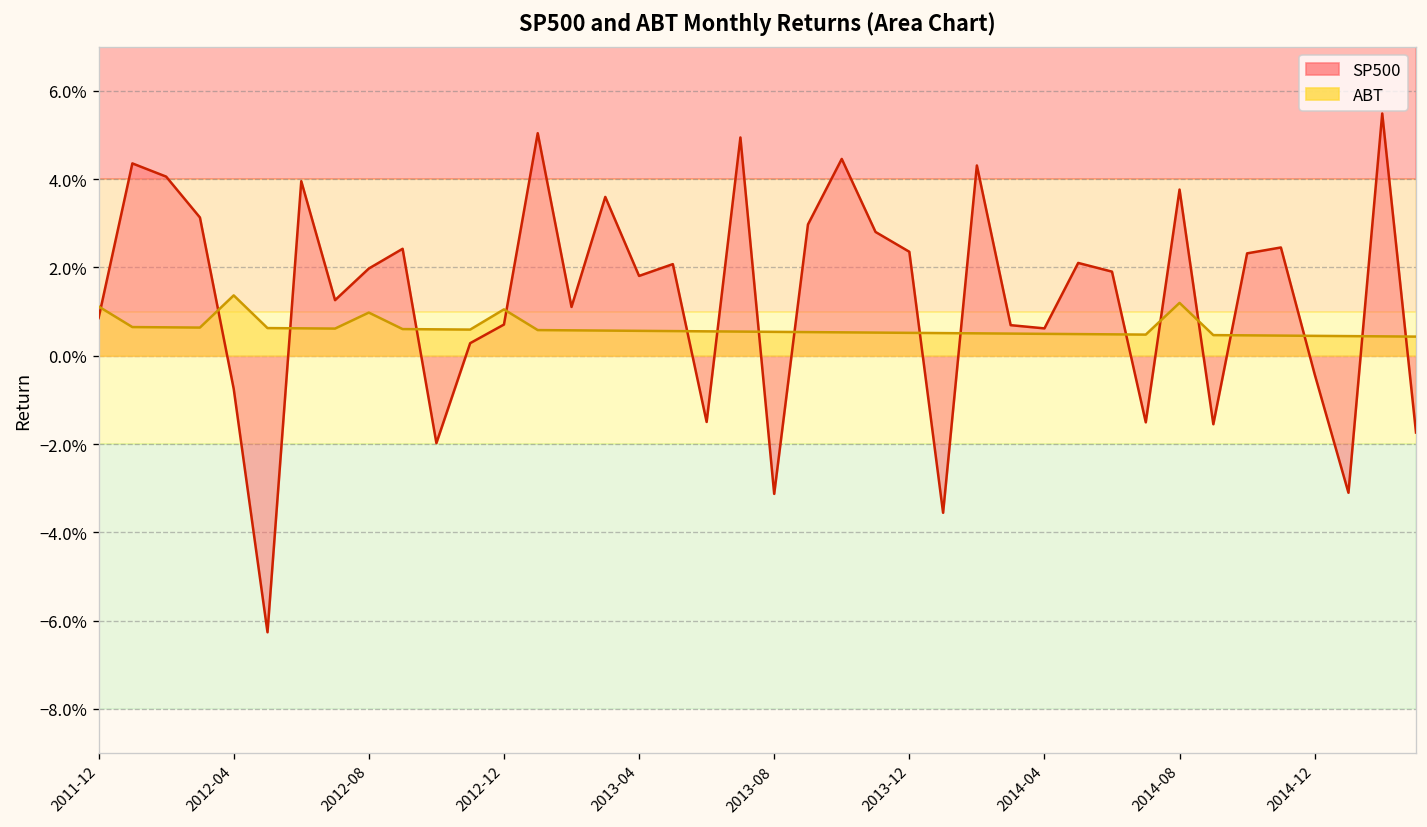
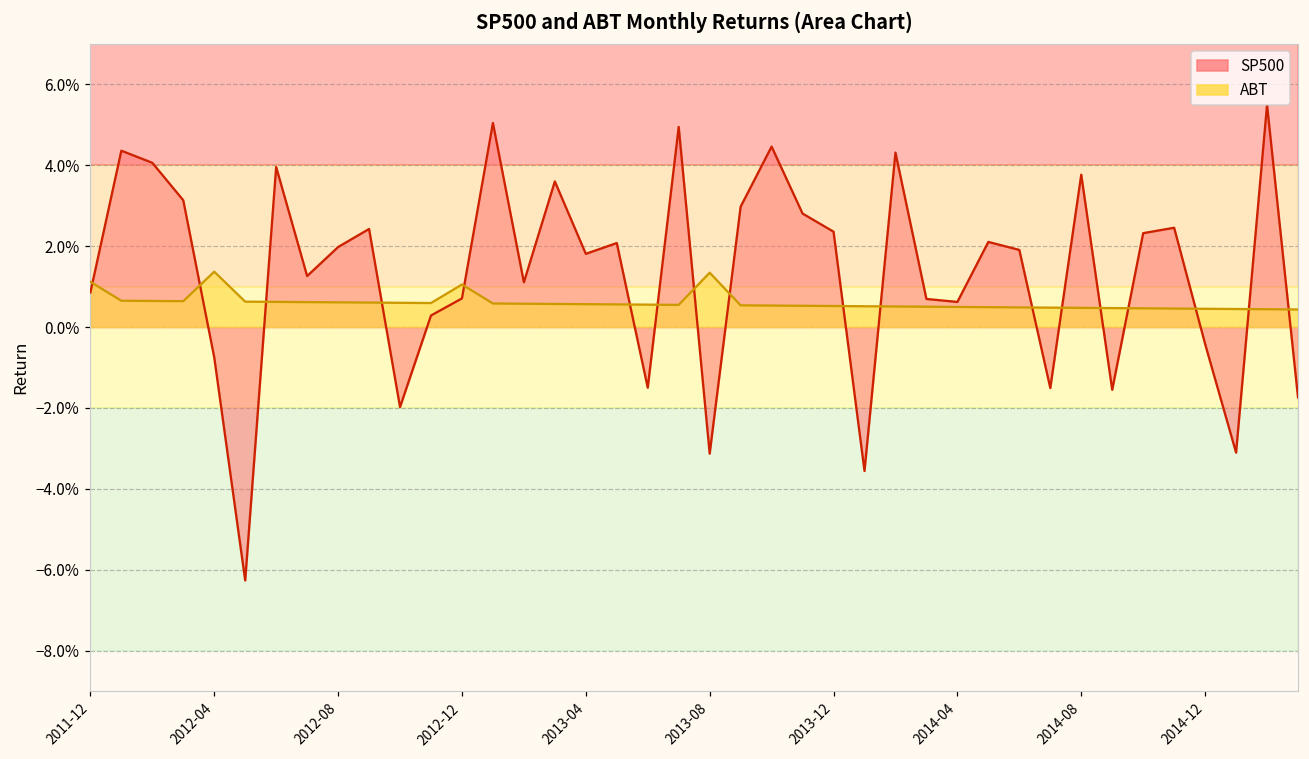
ABT, 2012-08: 1.0% -> 0.6%
ABT, 2013-08: 0.5% -> 1.3%
ABT, 2014-08: 1.2% -> 0.5%
